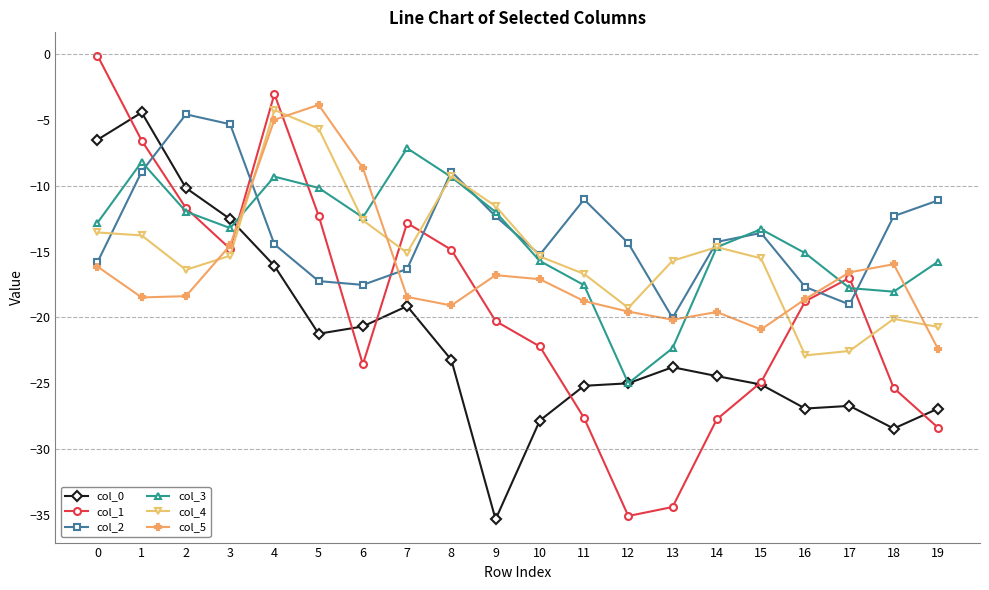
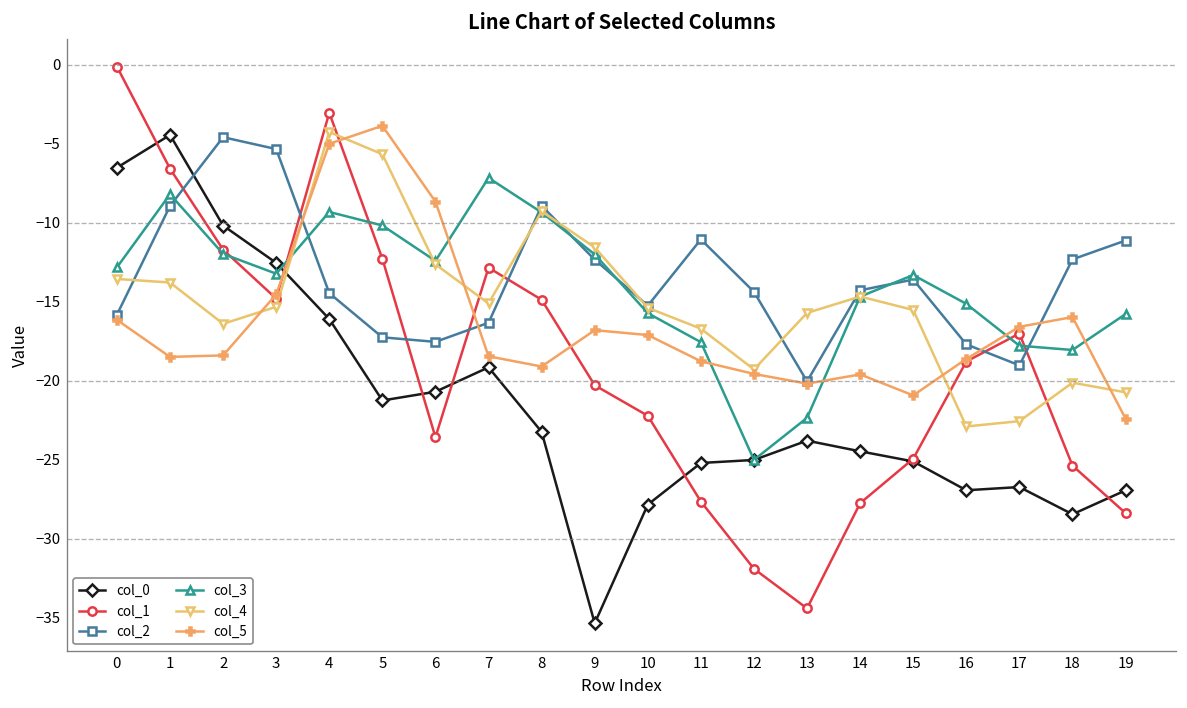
col_1, 12: -35.1 -> -31.9
